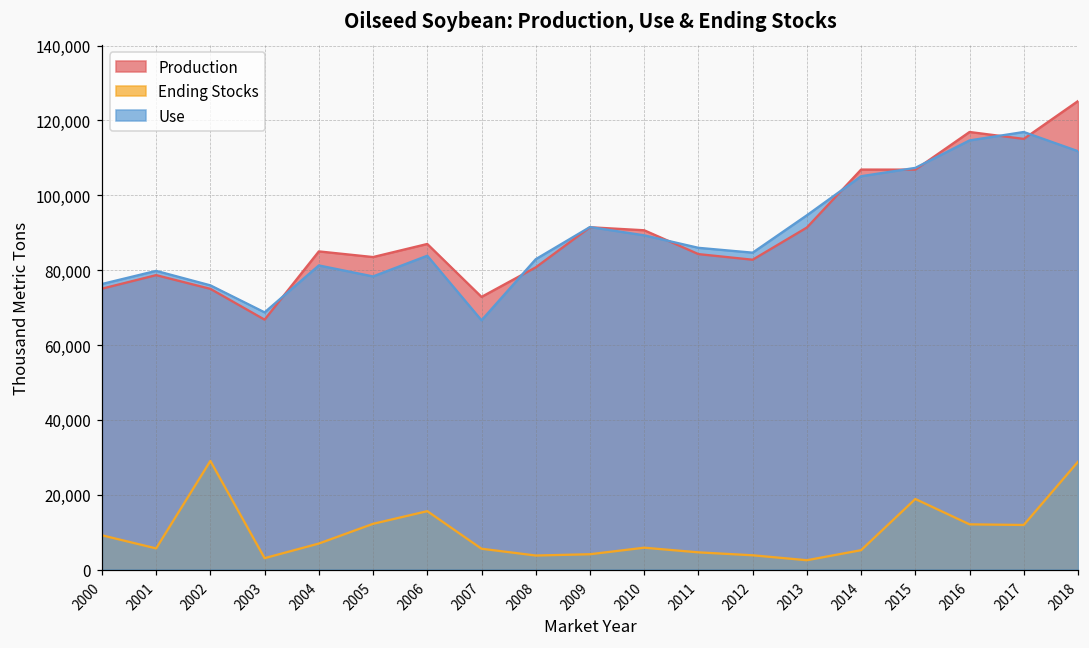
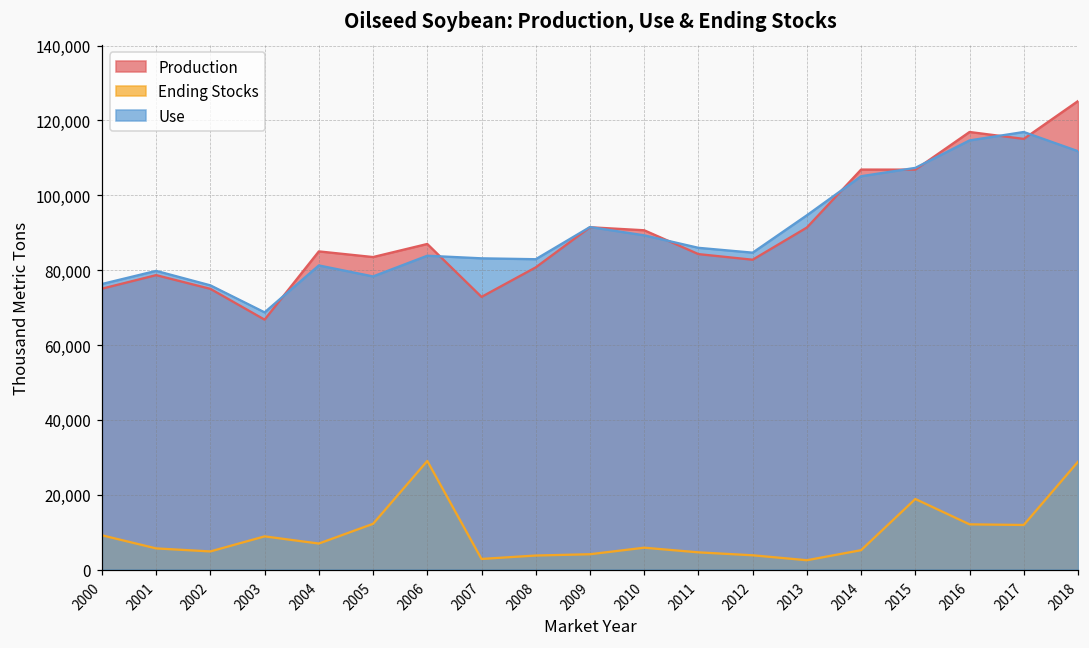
Ending Stocks, 2002: 29,000 -> 5,000
Ending Stocks, 2003: 3,000 -> 9,000
Ending Stocks, 2006: 16,000 -> 29,000
Ending Stocks, 2007: 6,000 -> 3,000
Use, 2007: 67,000 -> 83,000
